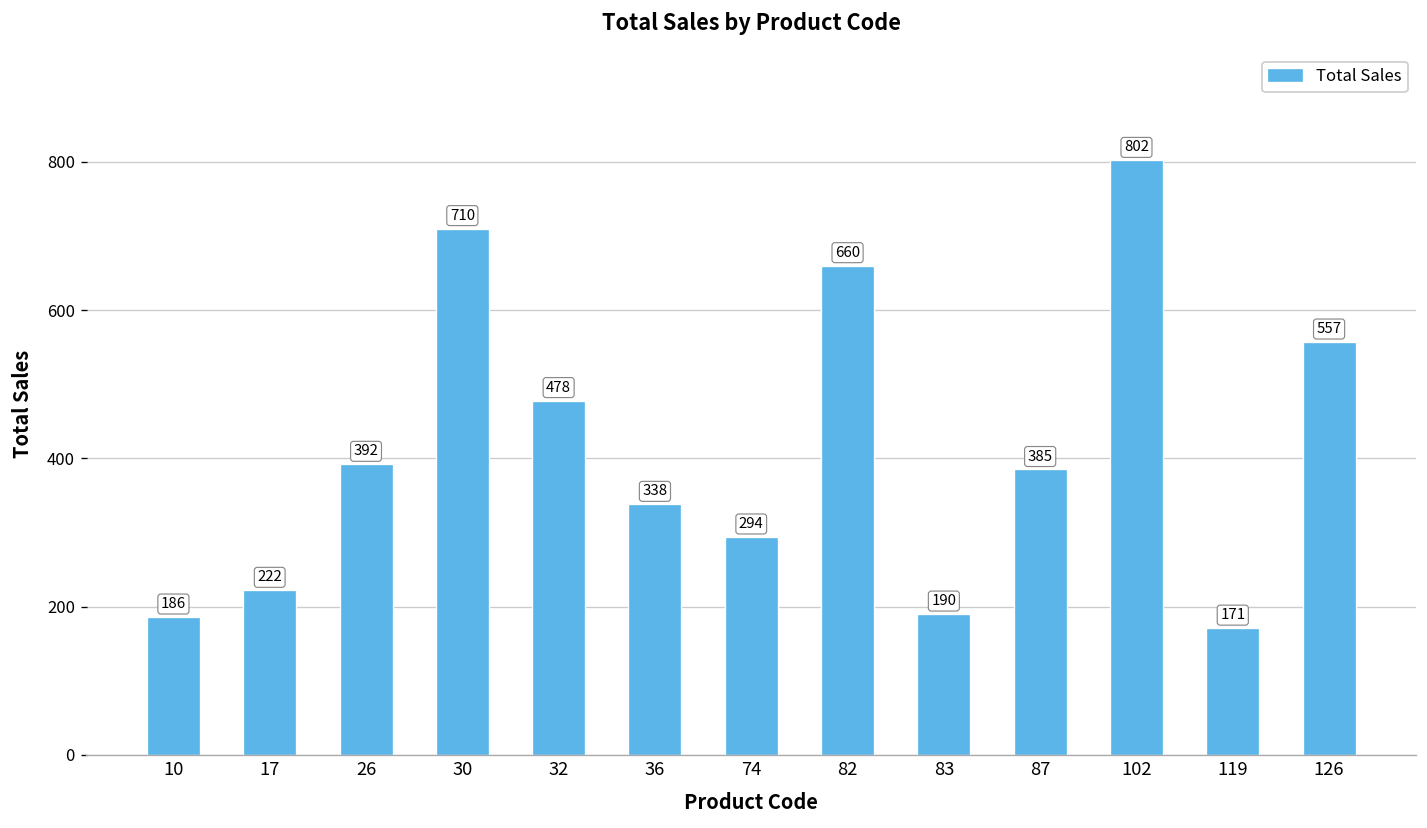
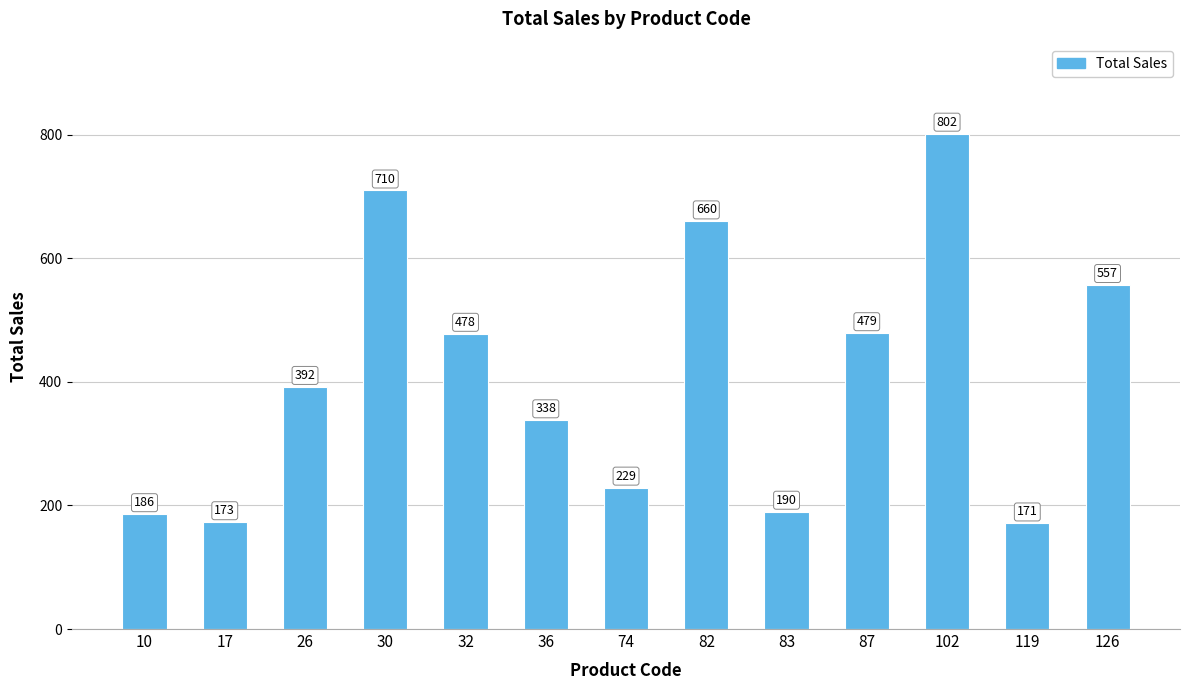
17: 222 -> 173
74: 294 -> 229
87: 385 -> 479
